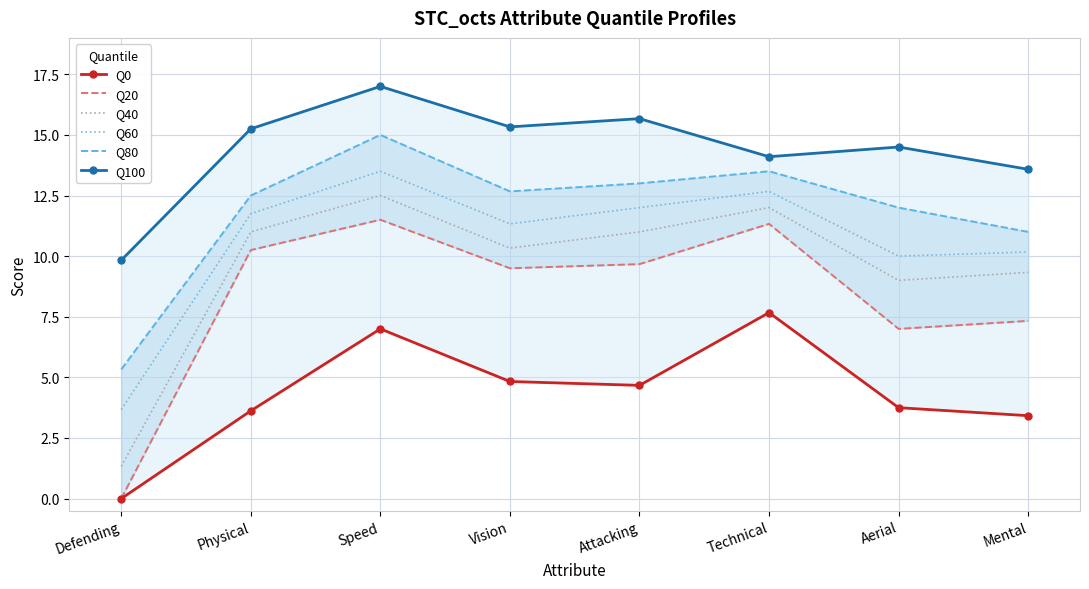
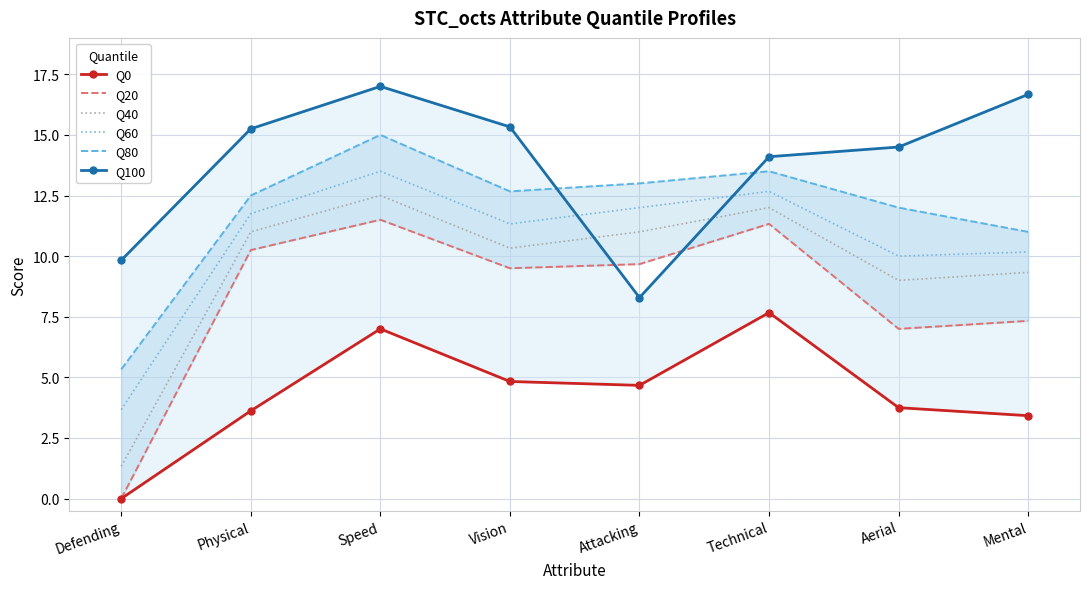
Q100, Attacking: 15.7 -> 8.3
Q100, Mental: 13.6 -> 16.7
